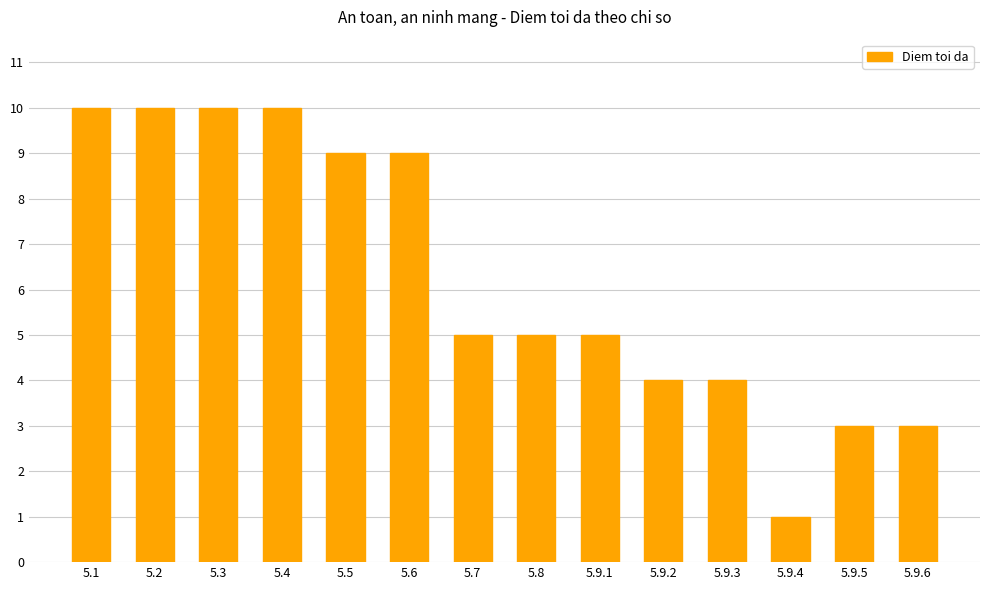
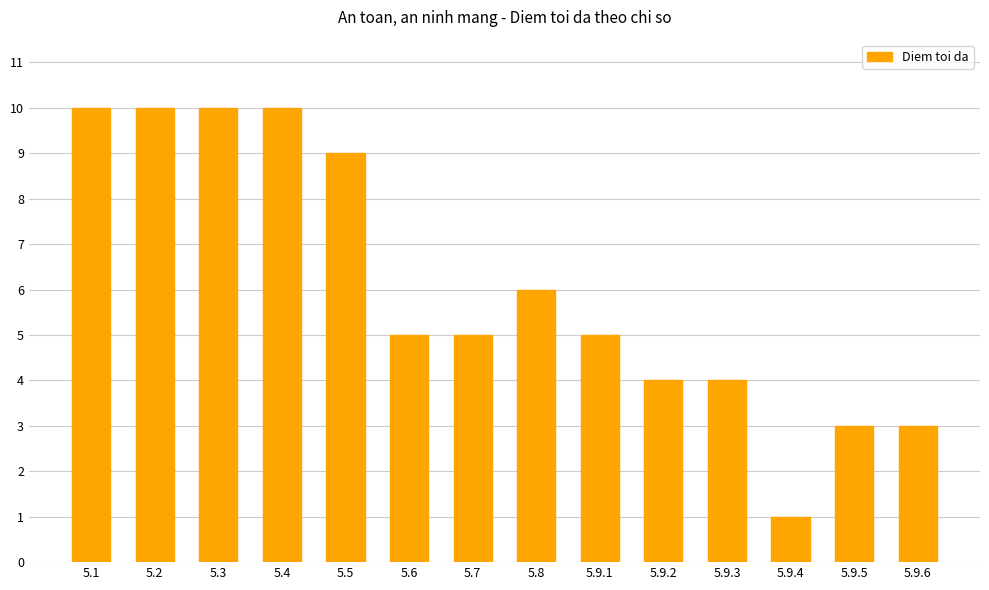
5.6: 9 -> 5
5.8: 5 -> 6
